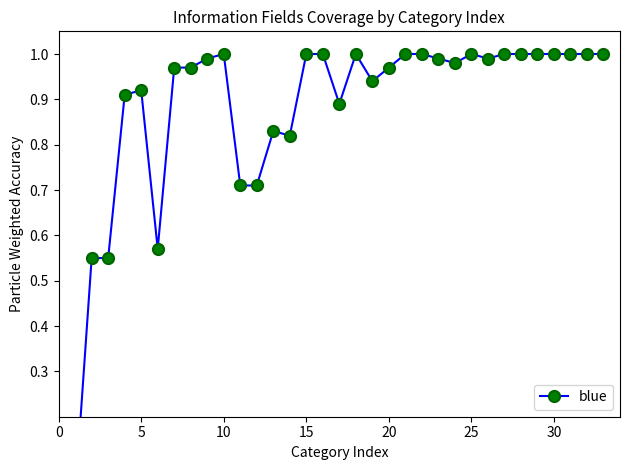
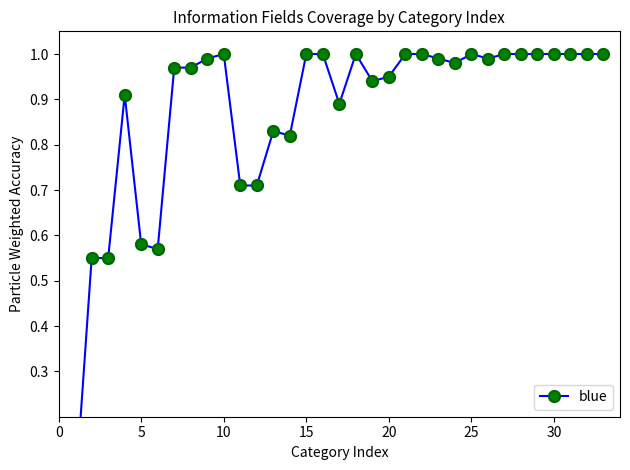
5: 0.92 -> 0.58
20: 0.97 -> 0.95
